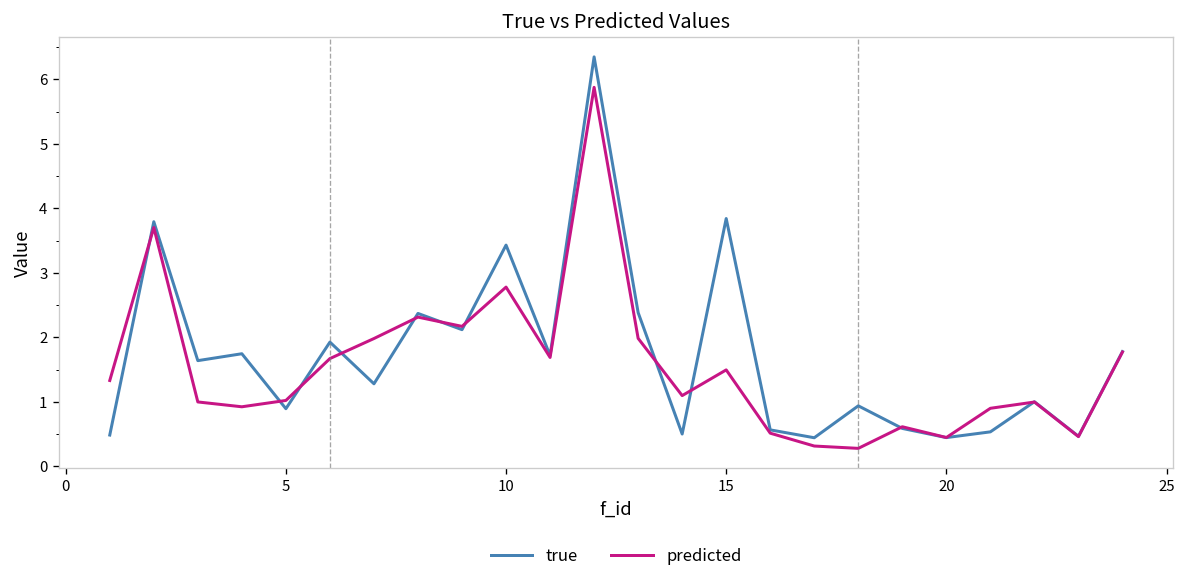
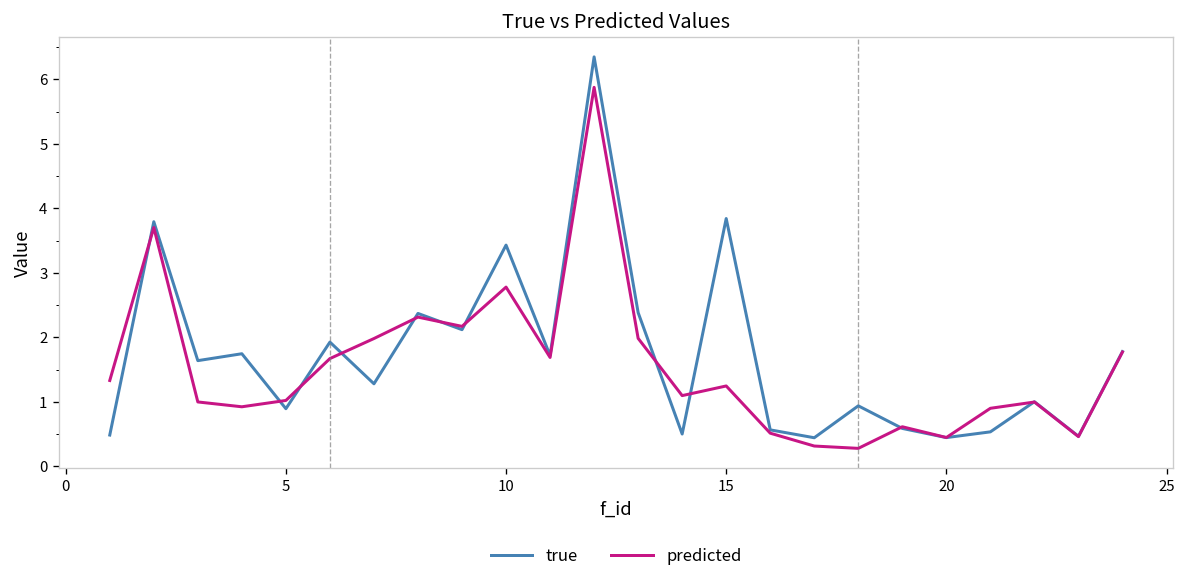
predicted, 15: 1.5 -> 1.2
